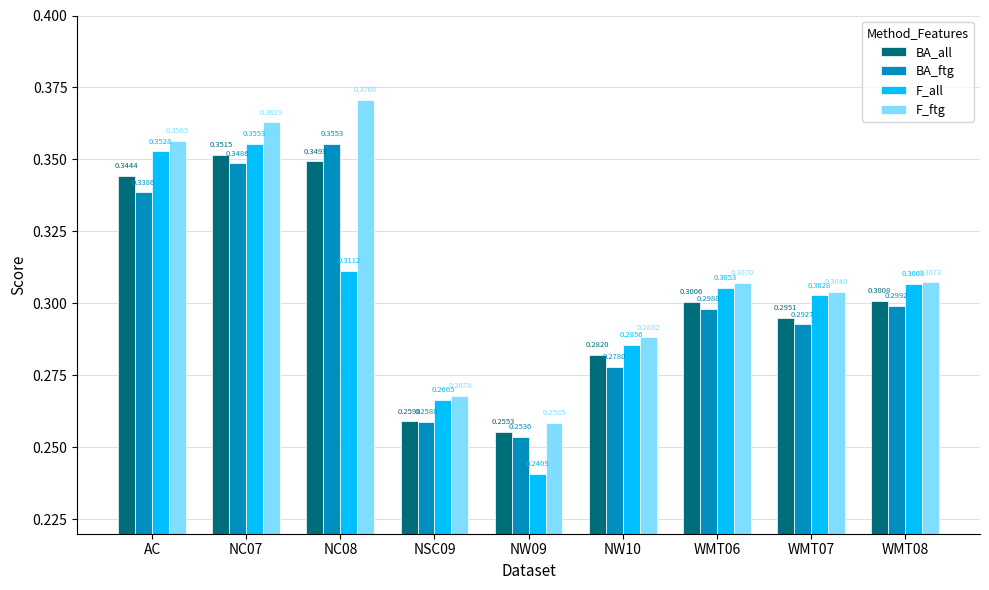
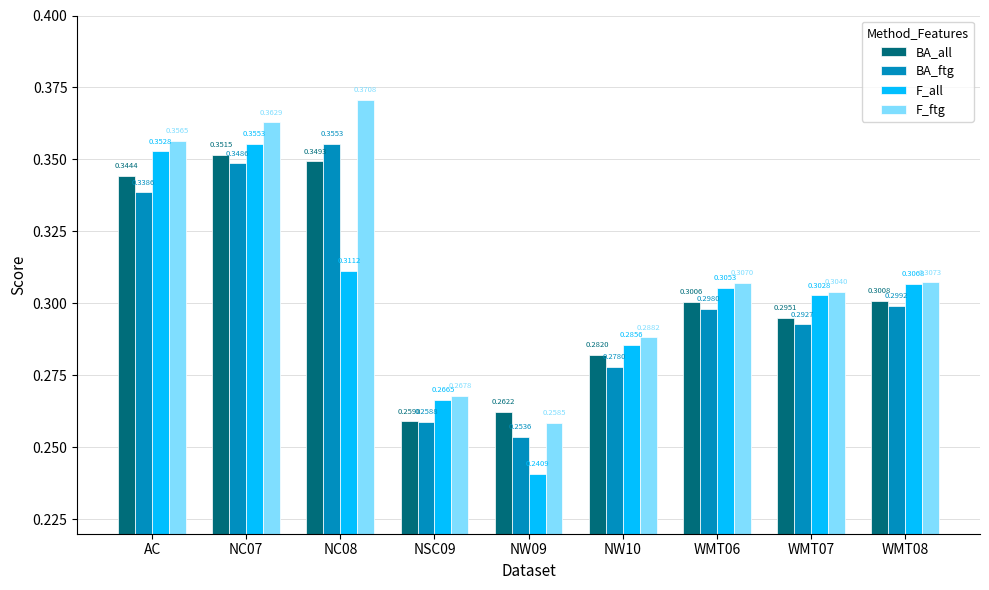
BA_all, NW09: 0.2553 -> 0.2622
